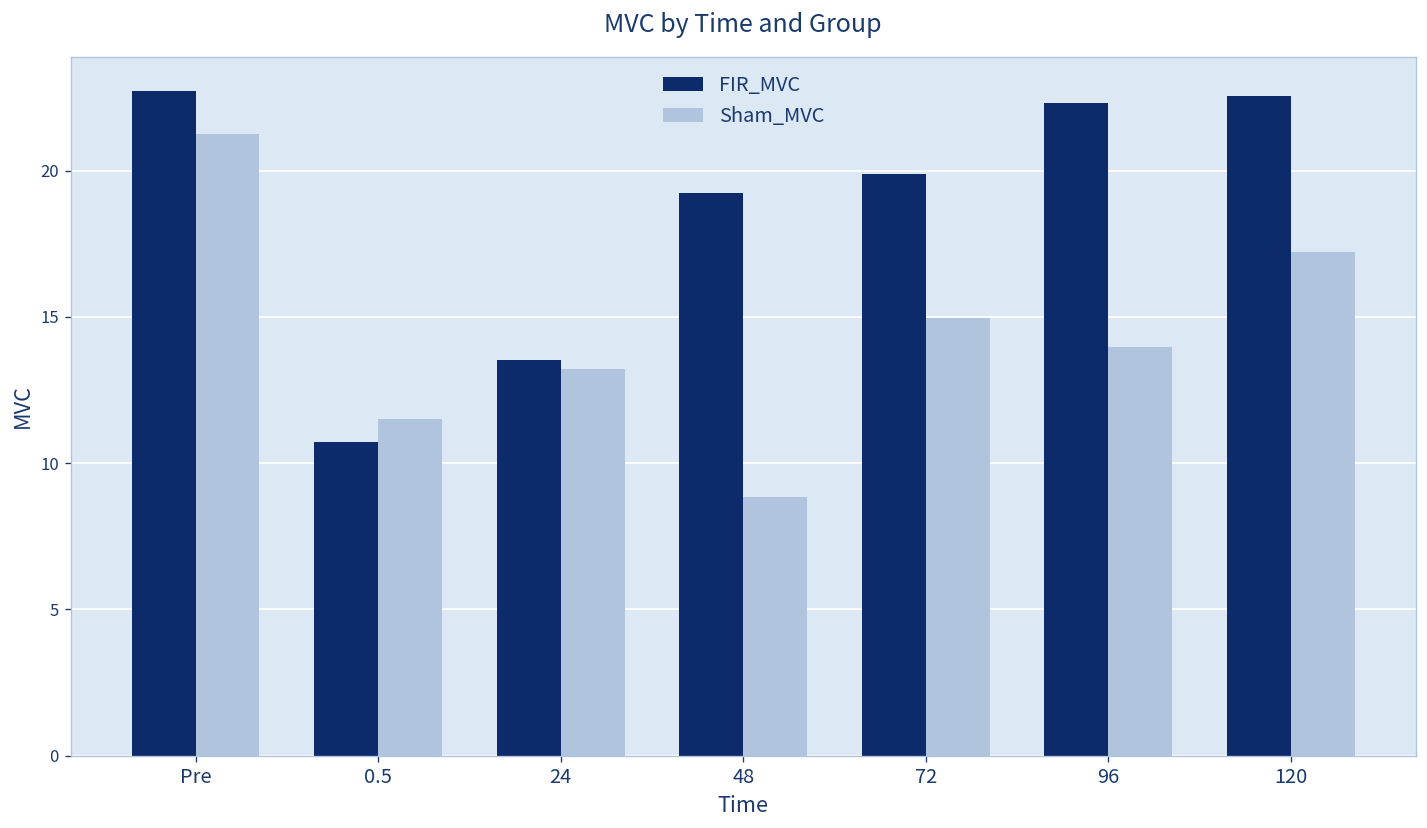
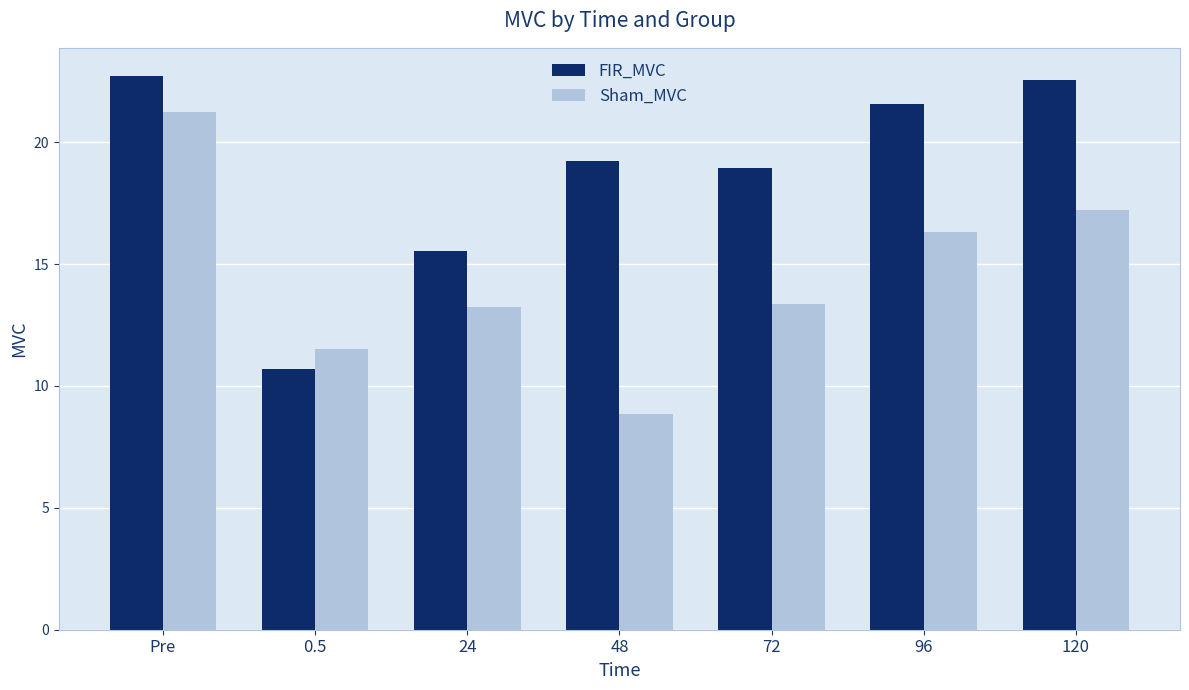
FIR_MVC, 24: 13.5 -> 15.5
FIR_MVC, 72: 19.9 -> 19.0
Sham_MVC, 72: 15.0 -> 13.4
FIR_MVC, 96: 22.3 -> 21.6
Sham_MVC, 96: 14.0 -> 16.3
